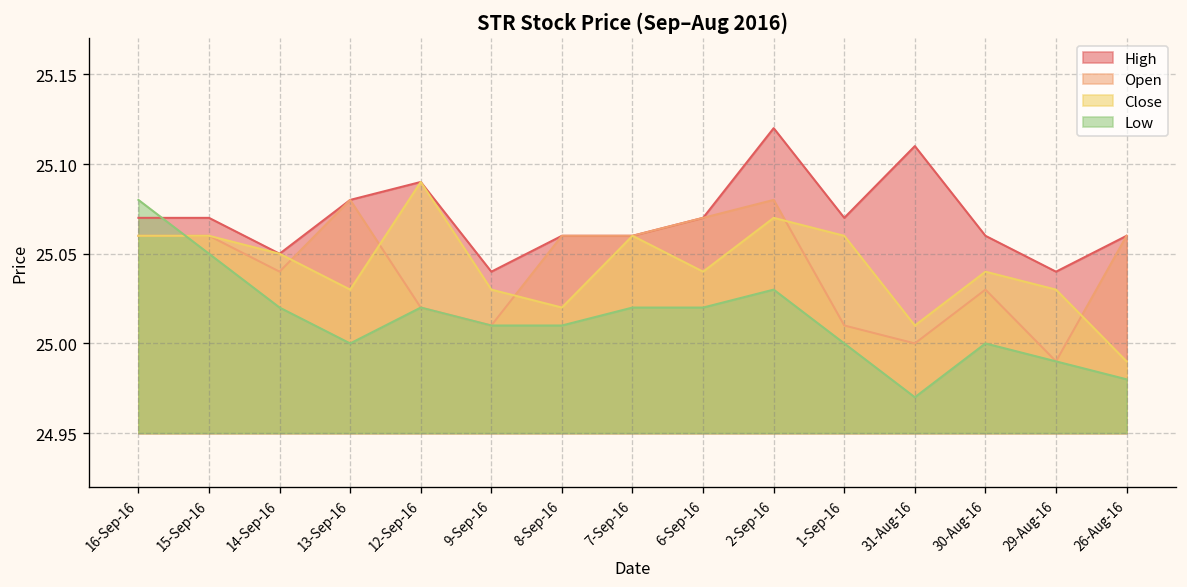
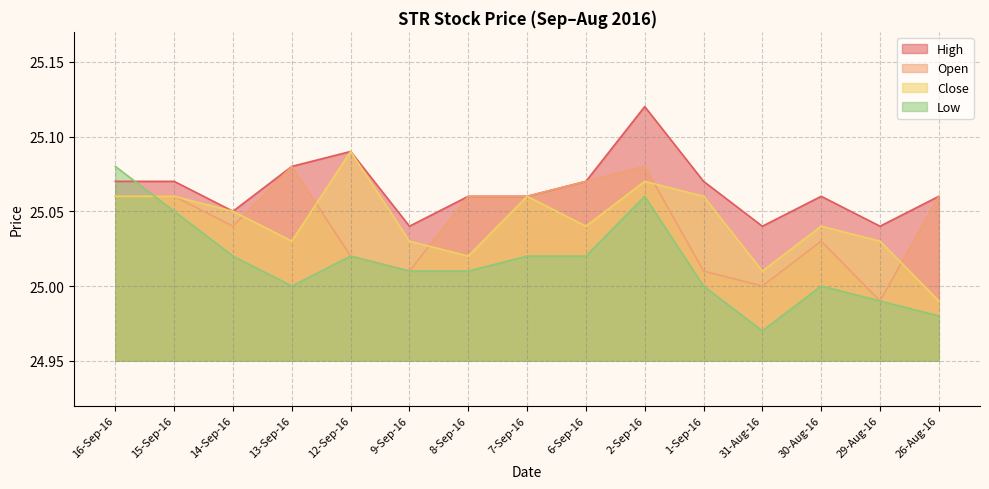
Low, 2-Sep-16: 25.03 -> 25.06
High, 31-Aug-16: 25.11 -> 25.04
